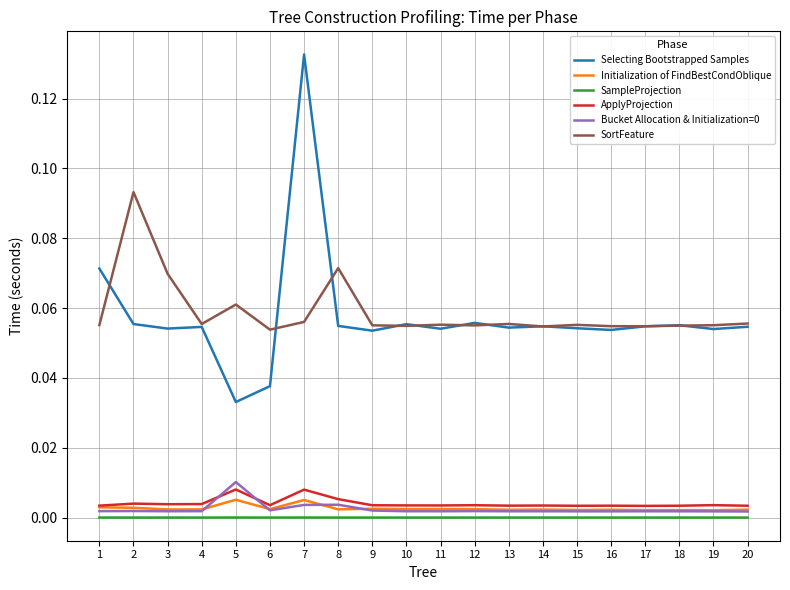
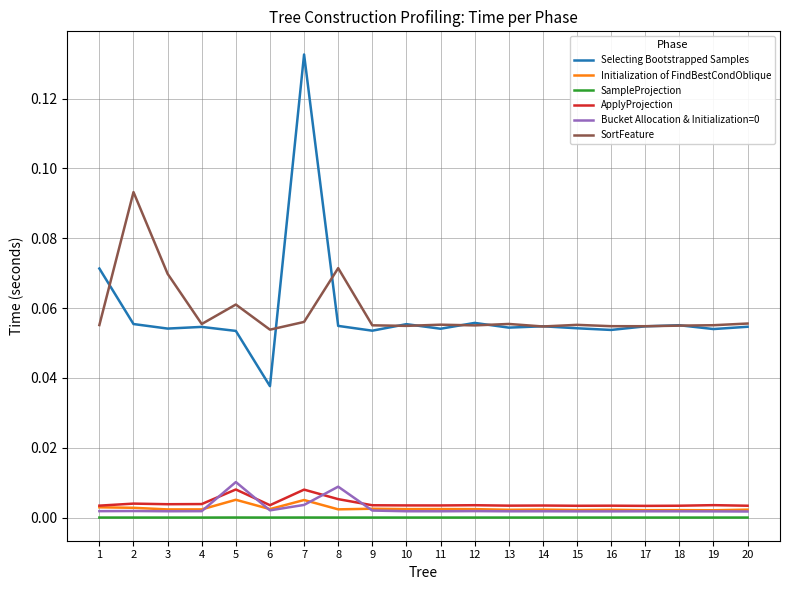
Selecting Bootstrapped Samples, 5: 0.033 -> 0.053
Bucket Allocation & Initialization=0, 8: 0.004 -> 0.009
